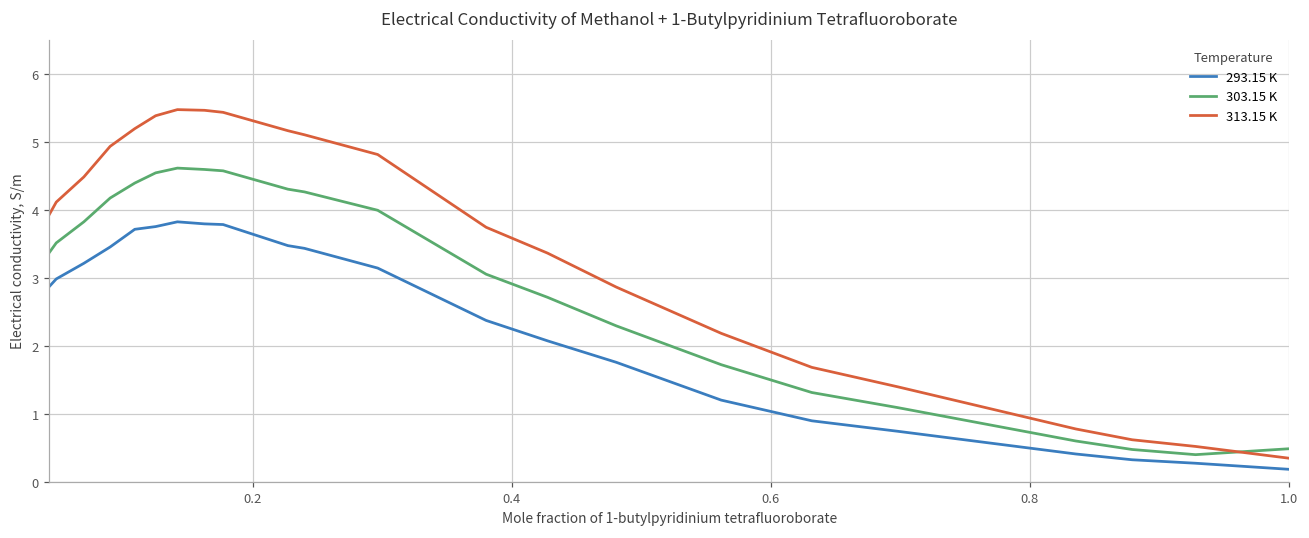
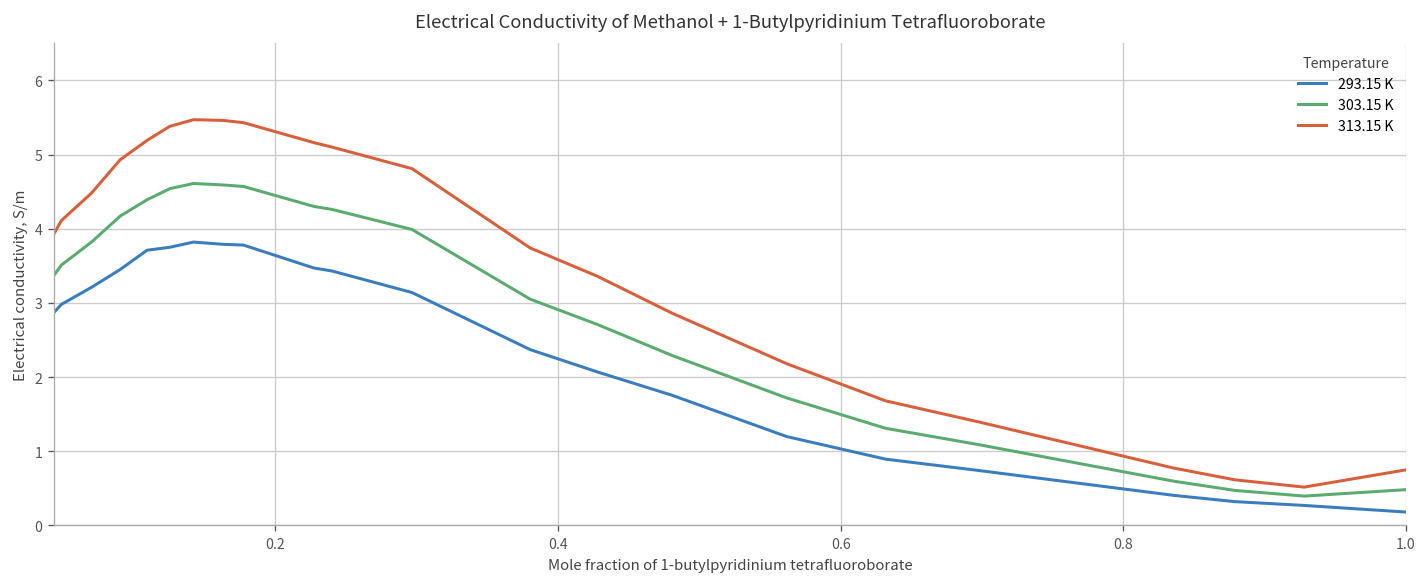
313.15 K, 1.0: 0.3 -> 0.8
